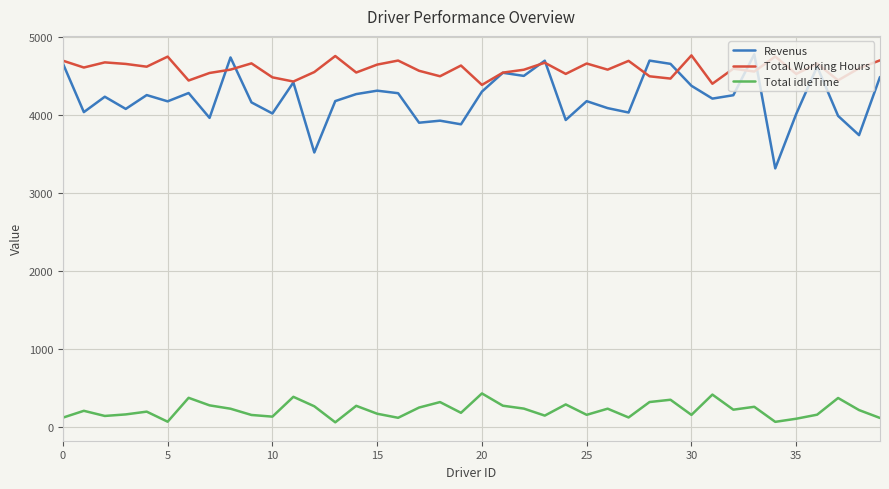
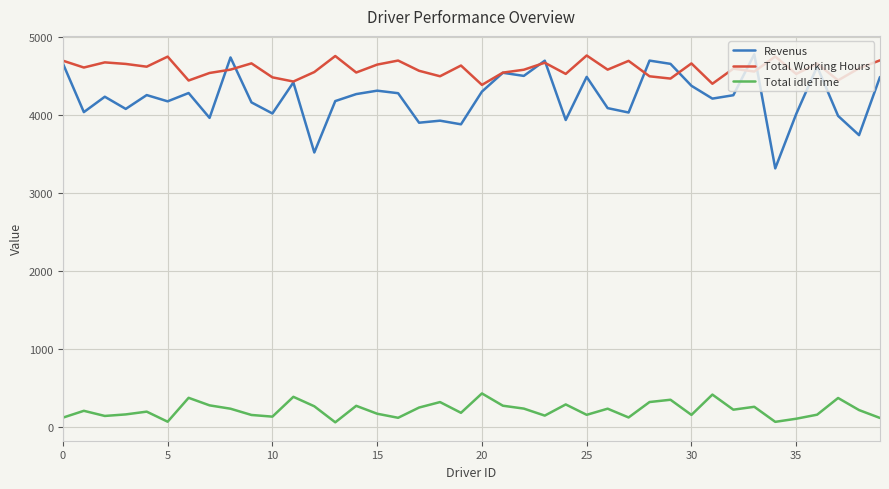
Revenus, 25: 4200 -> 4500
Total Working Hours, 25: 4700 -> 4800
Total Working Hours, 30: 4800 -> 4700
